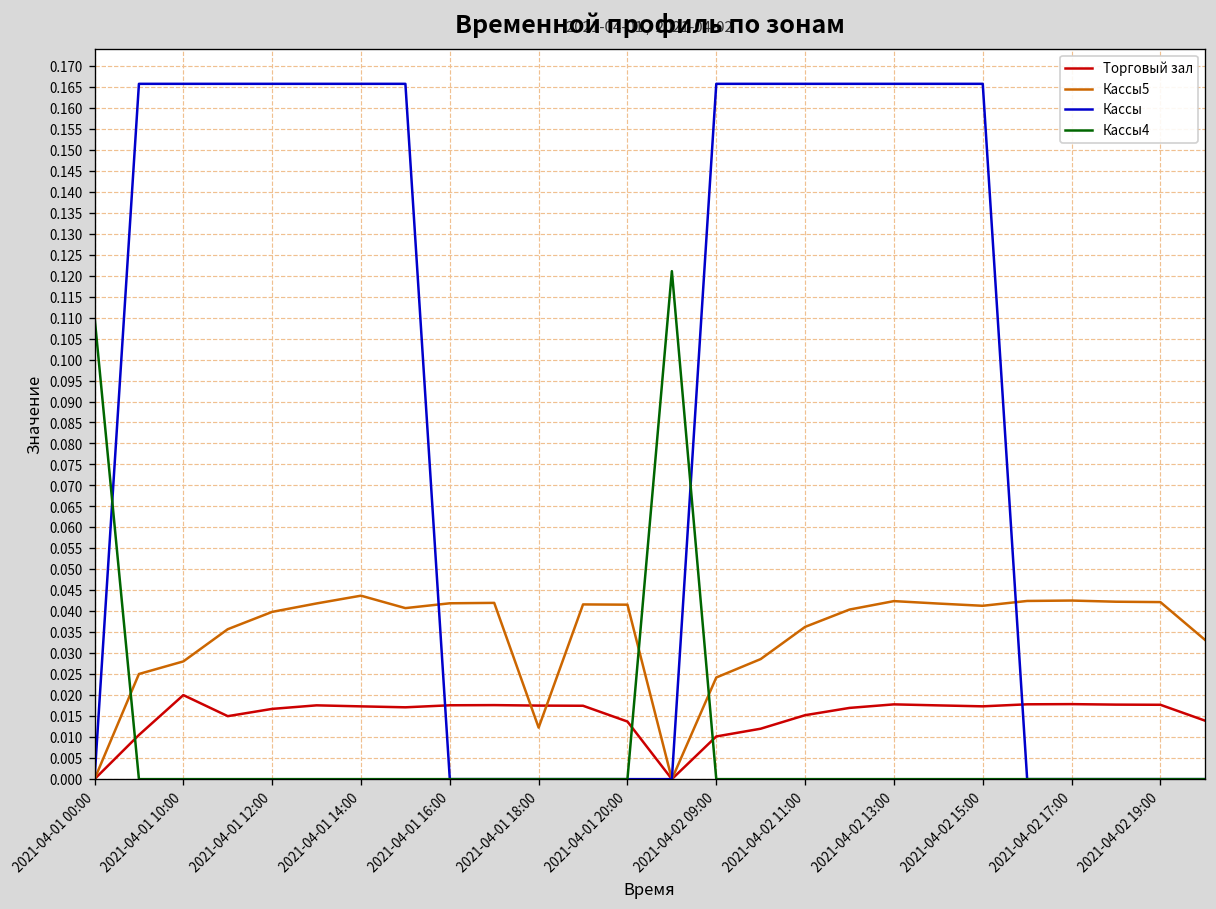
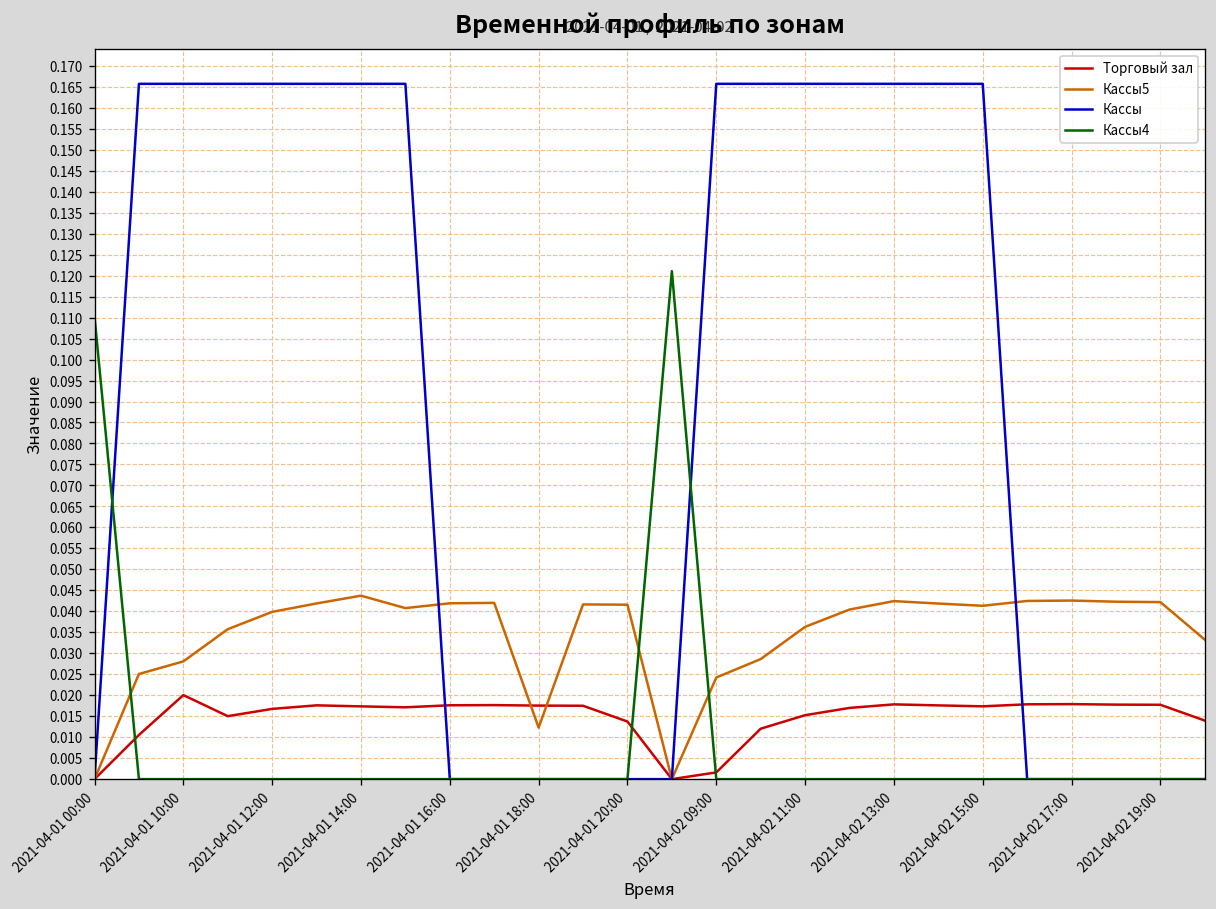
Торговый зал, 2021-04-02 09:00: 0.010 -> 0.002
